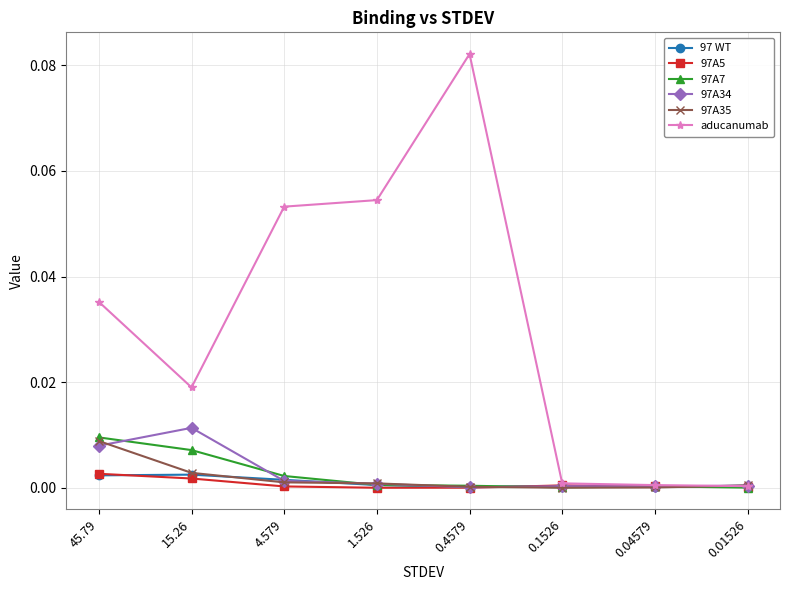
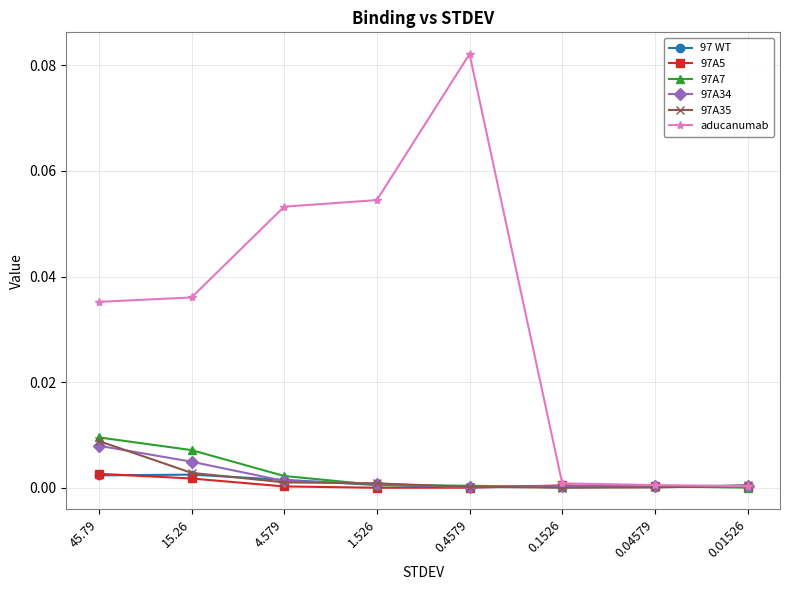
97A34, 15.26: 0.011 -> 0.005
aducanumab, 15.26: 0.019 -> 0.036
